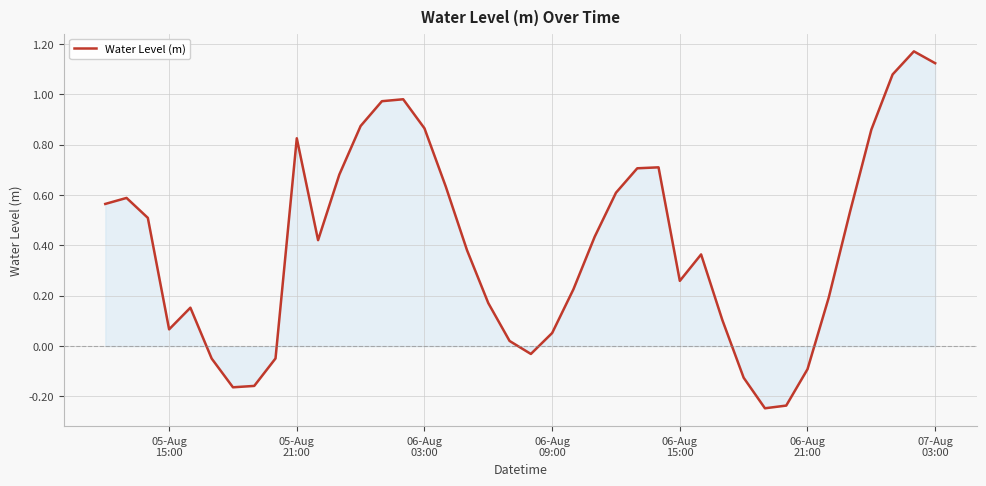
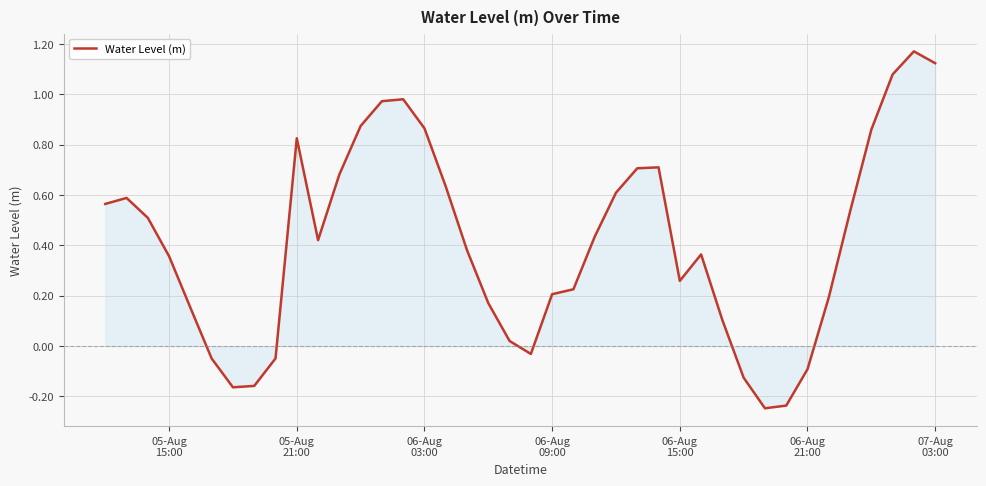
Water Level (m), 05-Aug 15:00: 0.07 -> 0.36
Water Level (m), 06-Aug 09:00: 0.05 -> 0.21
